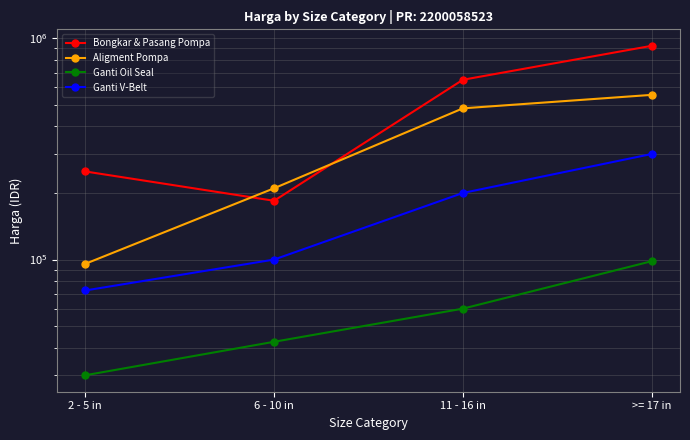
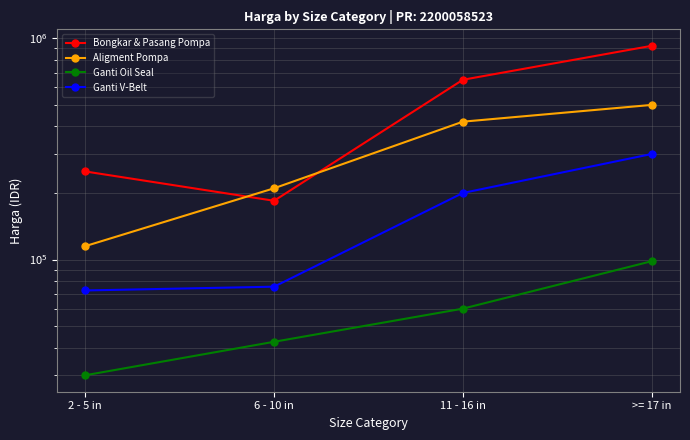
Aligment Pompa, 2 - 5 in: 96000 -> 120000
Ganti V-Belt, 6 - 10 in: 100000 -> 75000
Aligment Pompa, 11 - 16 in: 480000 -> 420000
Aligment Pompa, >= 17 in: 560000 -> 500000
